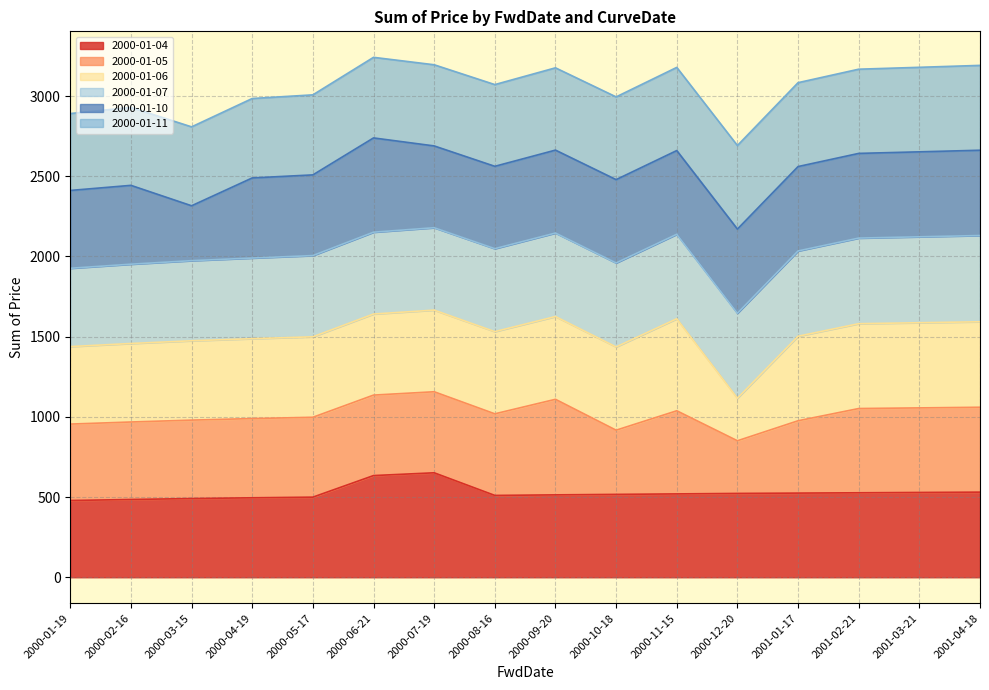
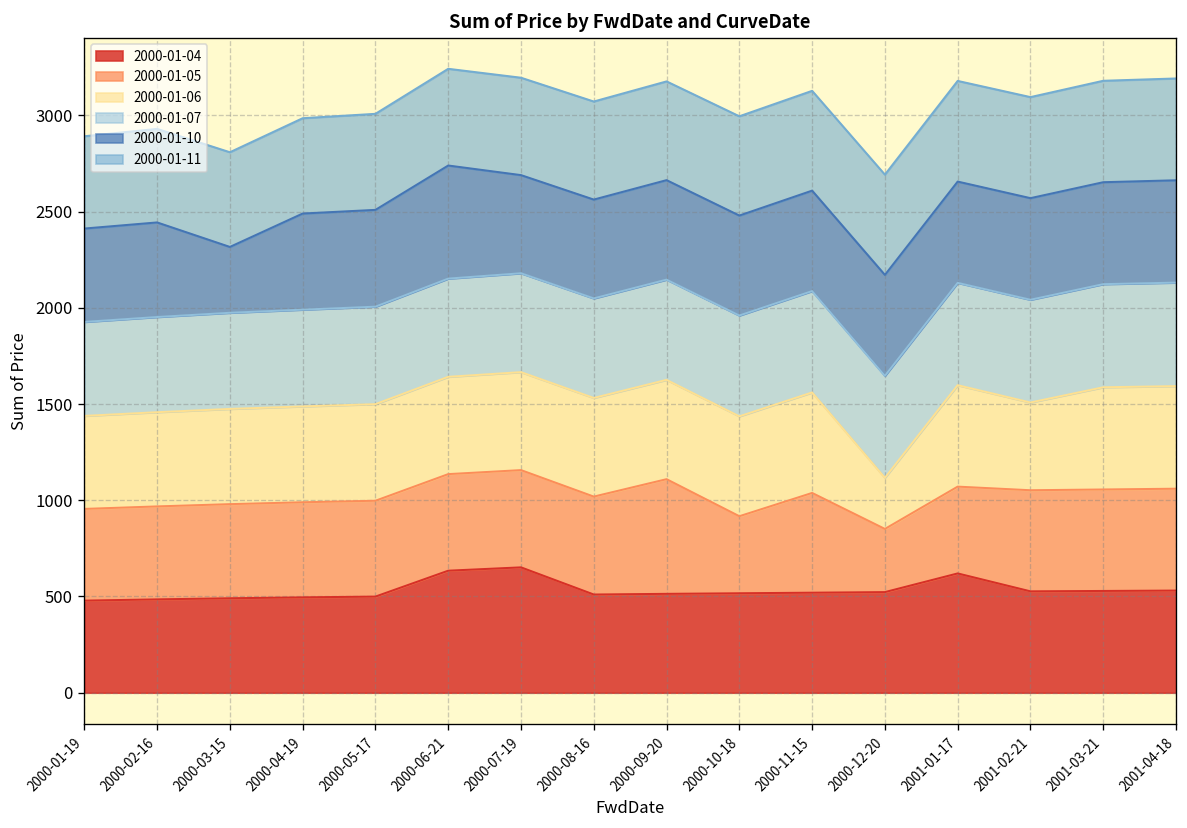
2000-01-06, 2000-11-15: 570 -> 520
2000-01-04, 2001-01-17: 520 -> 620
2000-01-06, 2001-02-21: 530 -> 460
